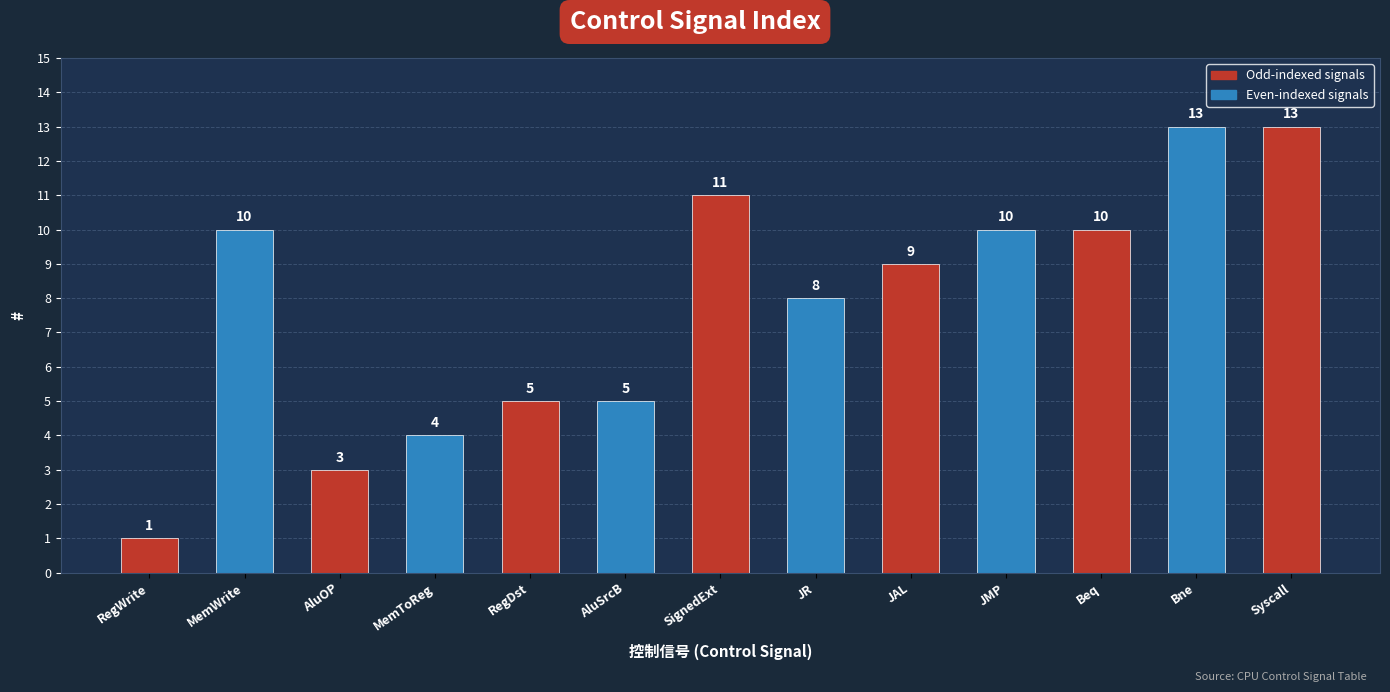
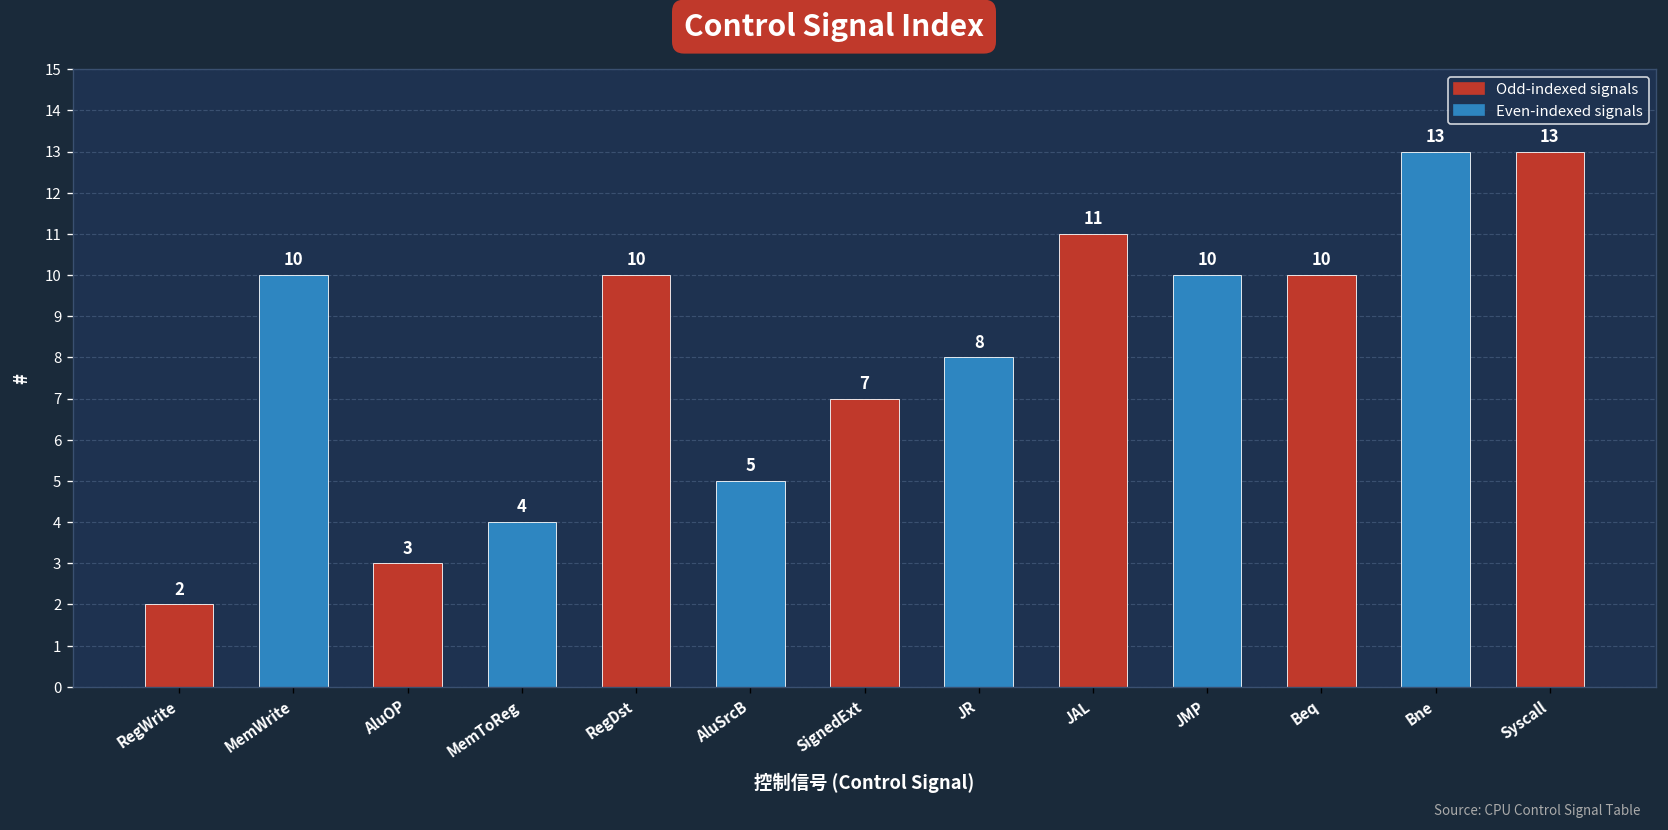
RegWrite: 1 -> 2
RegDst: 5 -> 10
SignedExt: 11 -> 7
JAL: 9 -> 11
